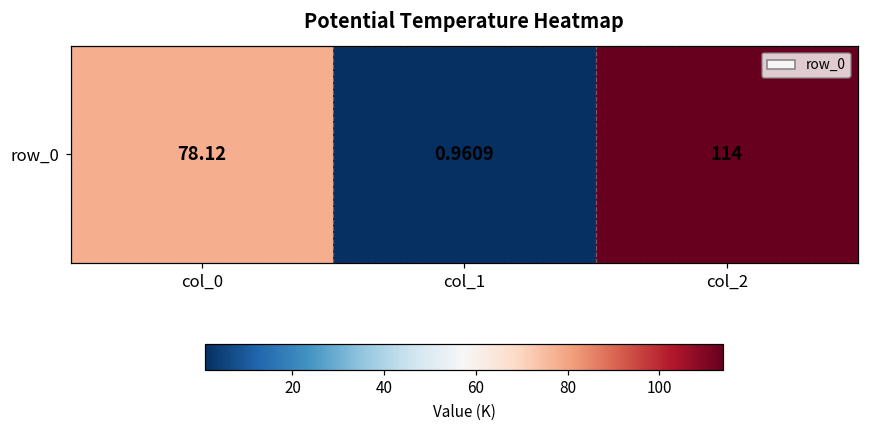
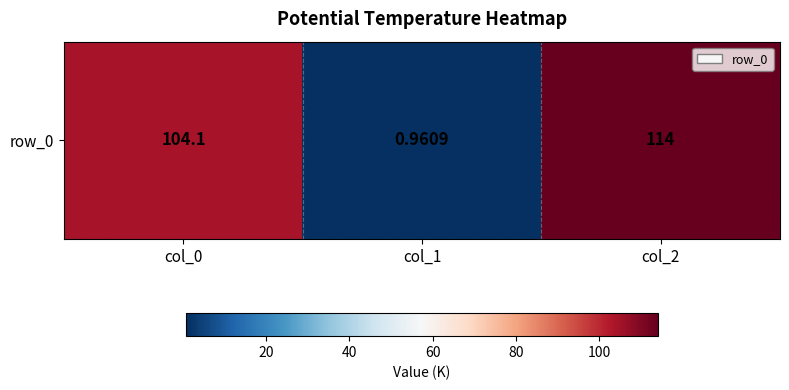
row_0, col_0: 78.12 -> 104.1
